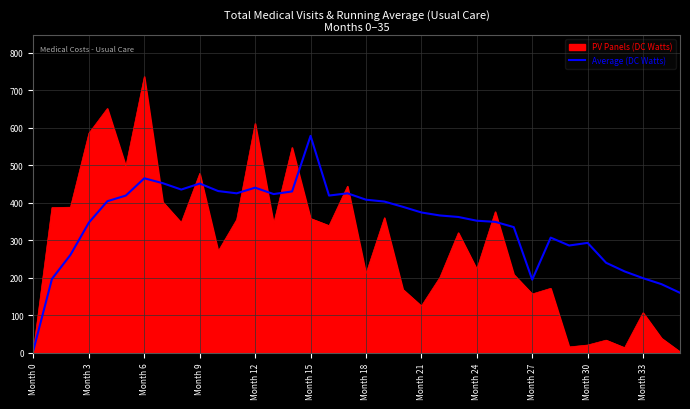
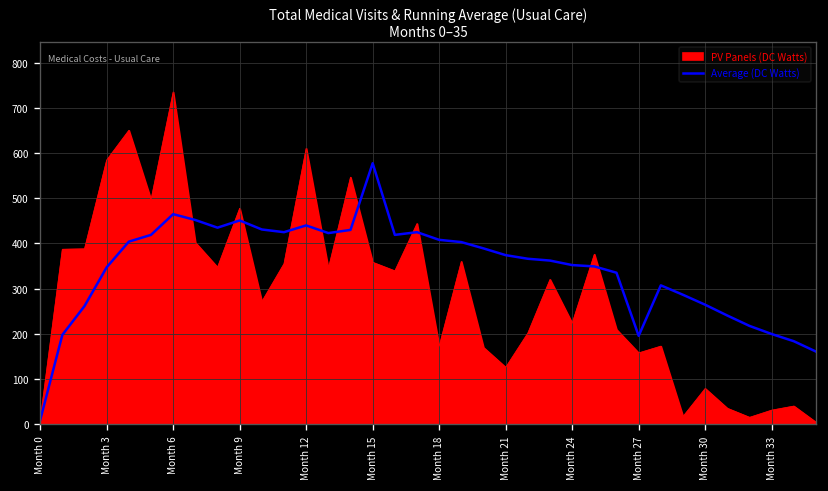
PV Panels (DC Watts), Month 18: 210 -> 170
PV Panels (DC Watts), Month 30: 20 -> 80
Average (DC Watts), Month 30: 290 -> 260
PV Panels (DC Watts), Month 33: 110 -> 30
